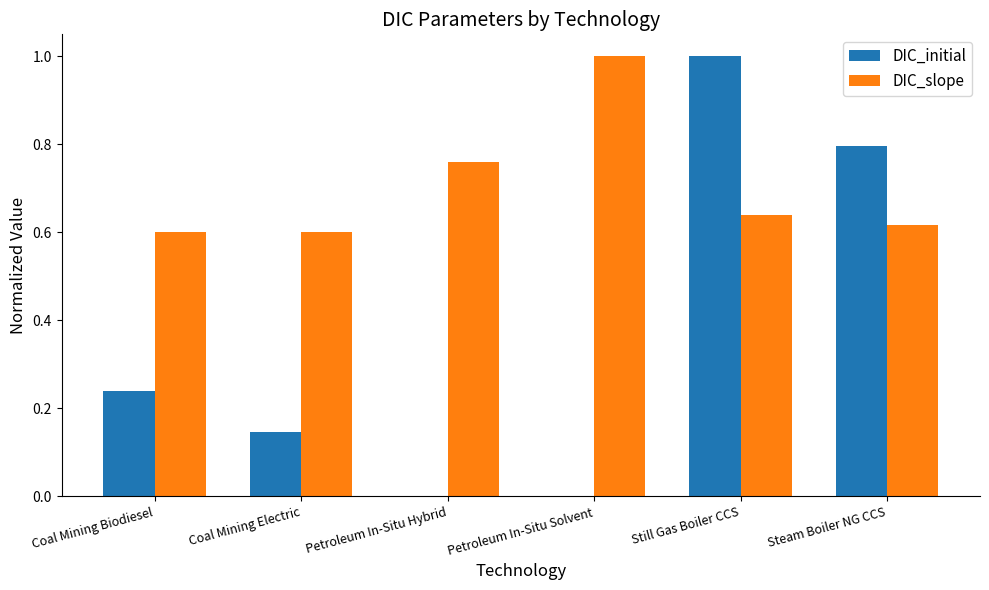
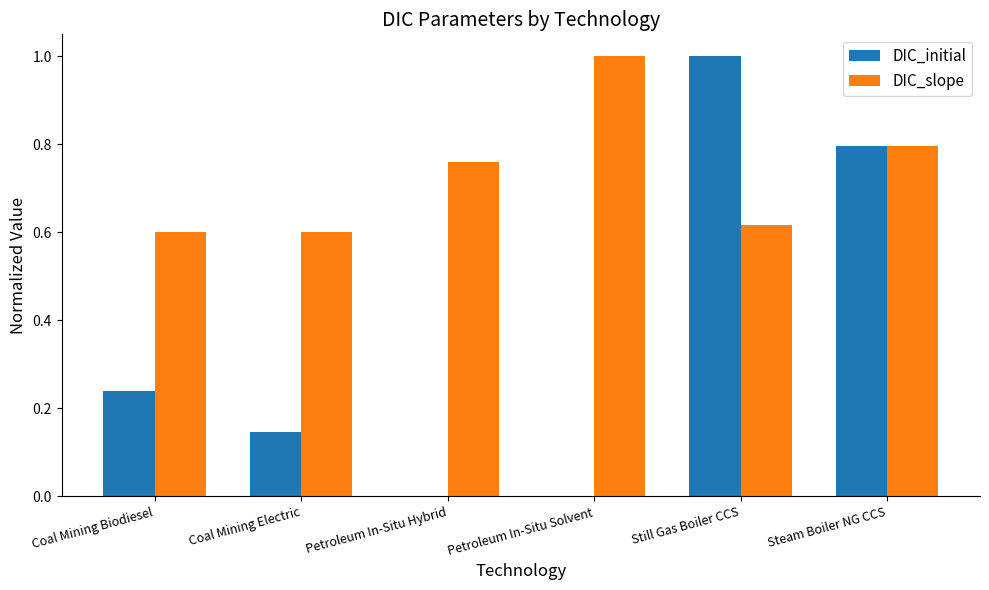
DIC_slope, Still Gas Boiler CCS: 0.64 -> 0.62
DIC_slope, Steam Boiler NG CCS: 0.62 -> 0.80
